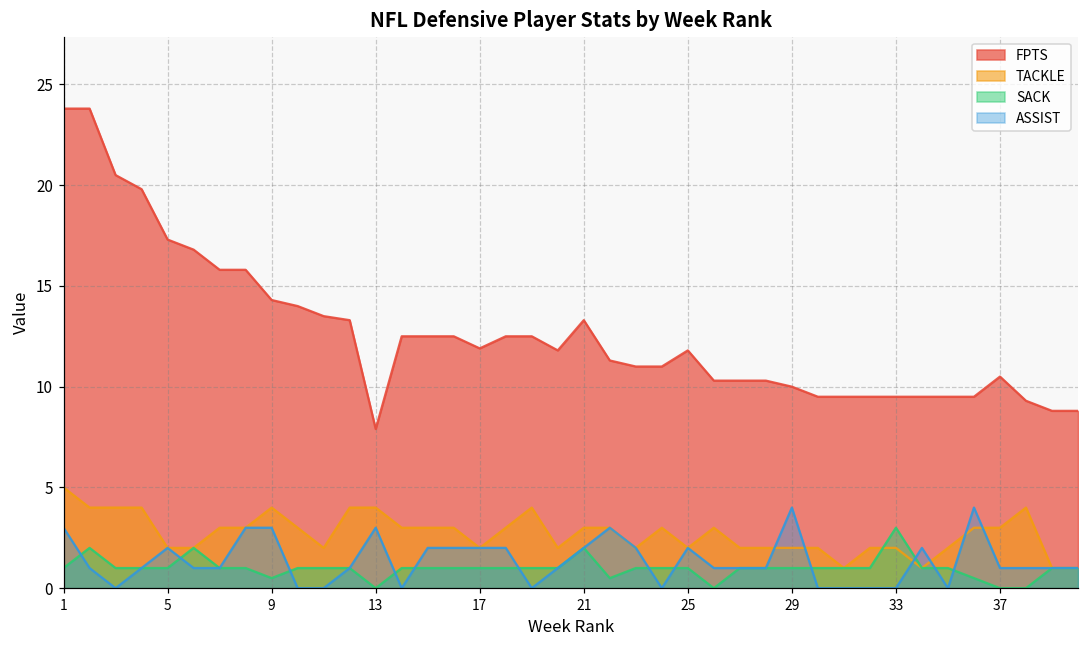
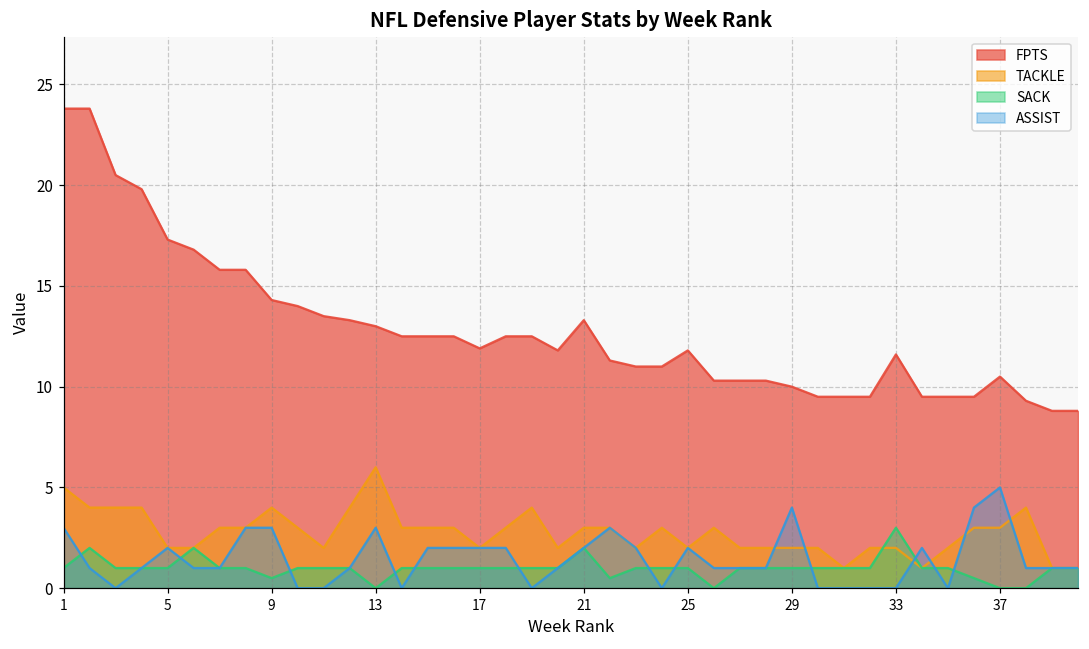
FPTS, 13: 7.9 -> 13.0
TACKLE, 13: 4 -> 6
FPTS, 33: 9.5 -> 11.6
ASSIST, 37: 1 -> 5
